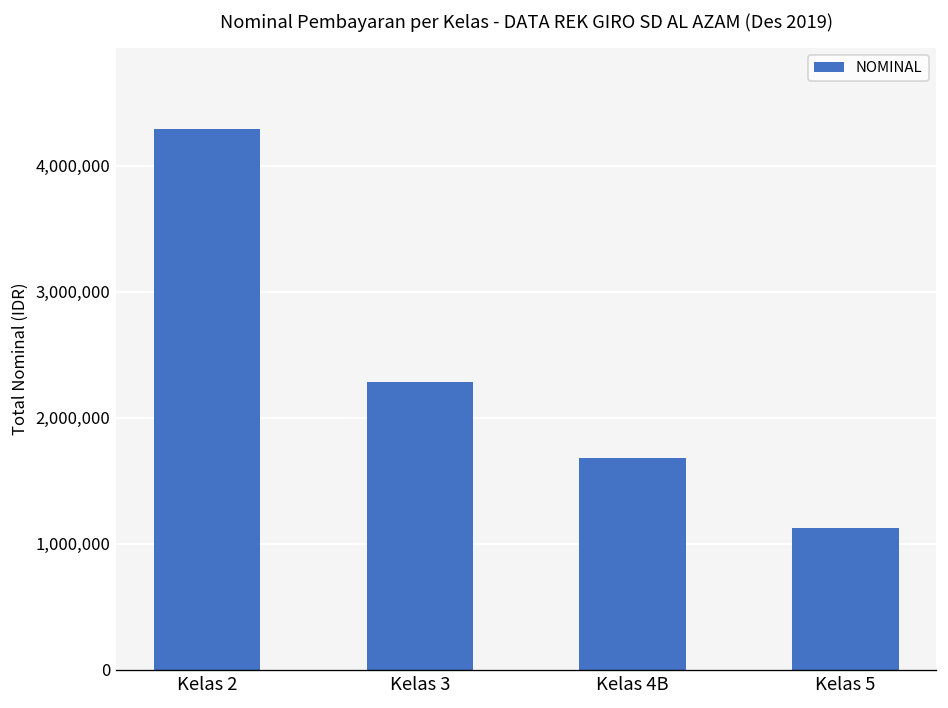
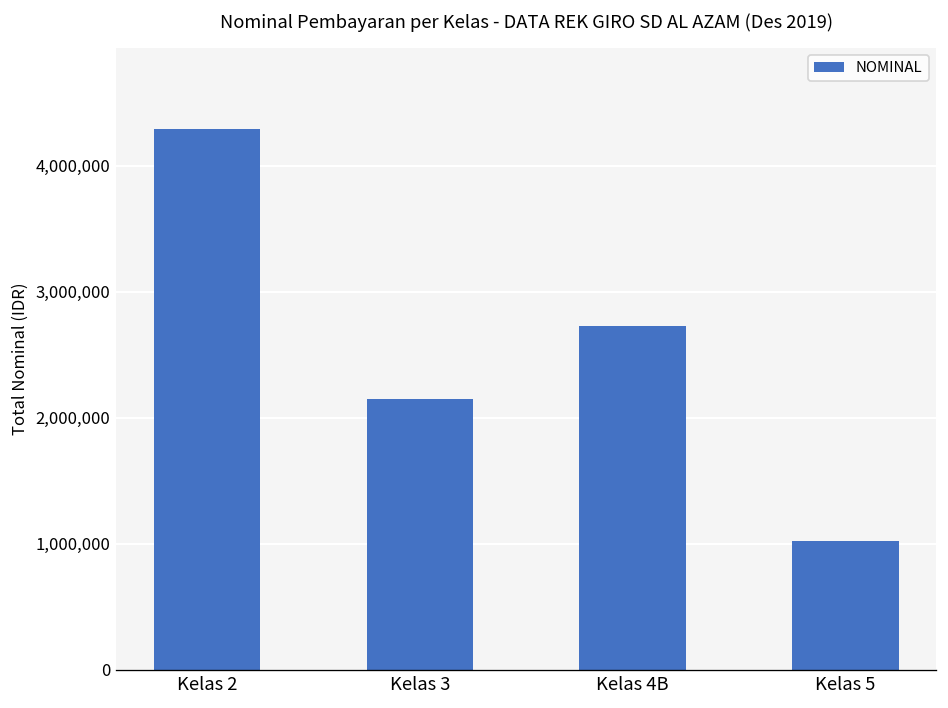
Kelas 3: 2,290,000 -> 2,150,000
Kelas 4B: 1,680,000 -> 2,730,000
Kelas 5: 1,130,000 -> 1,020,000
